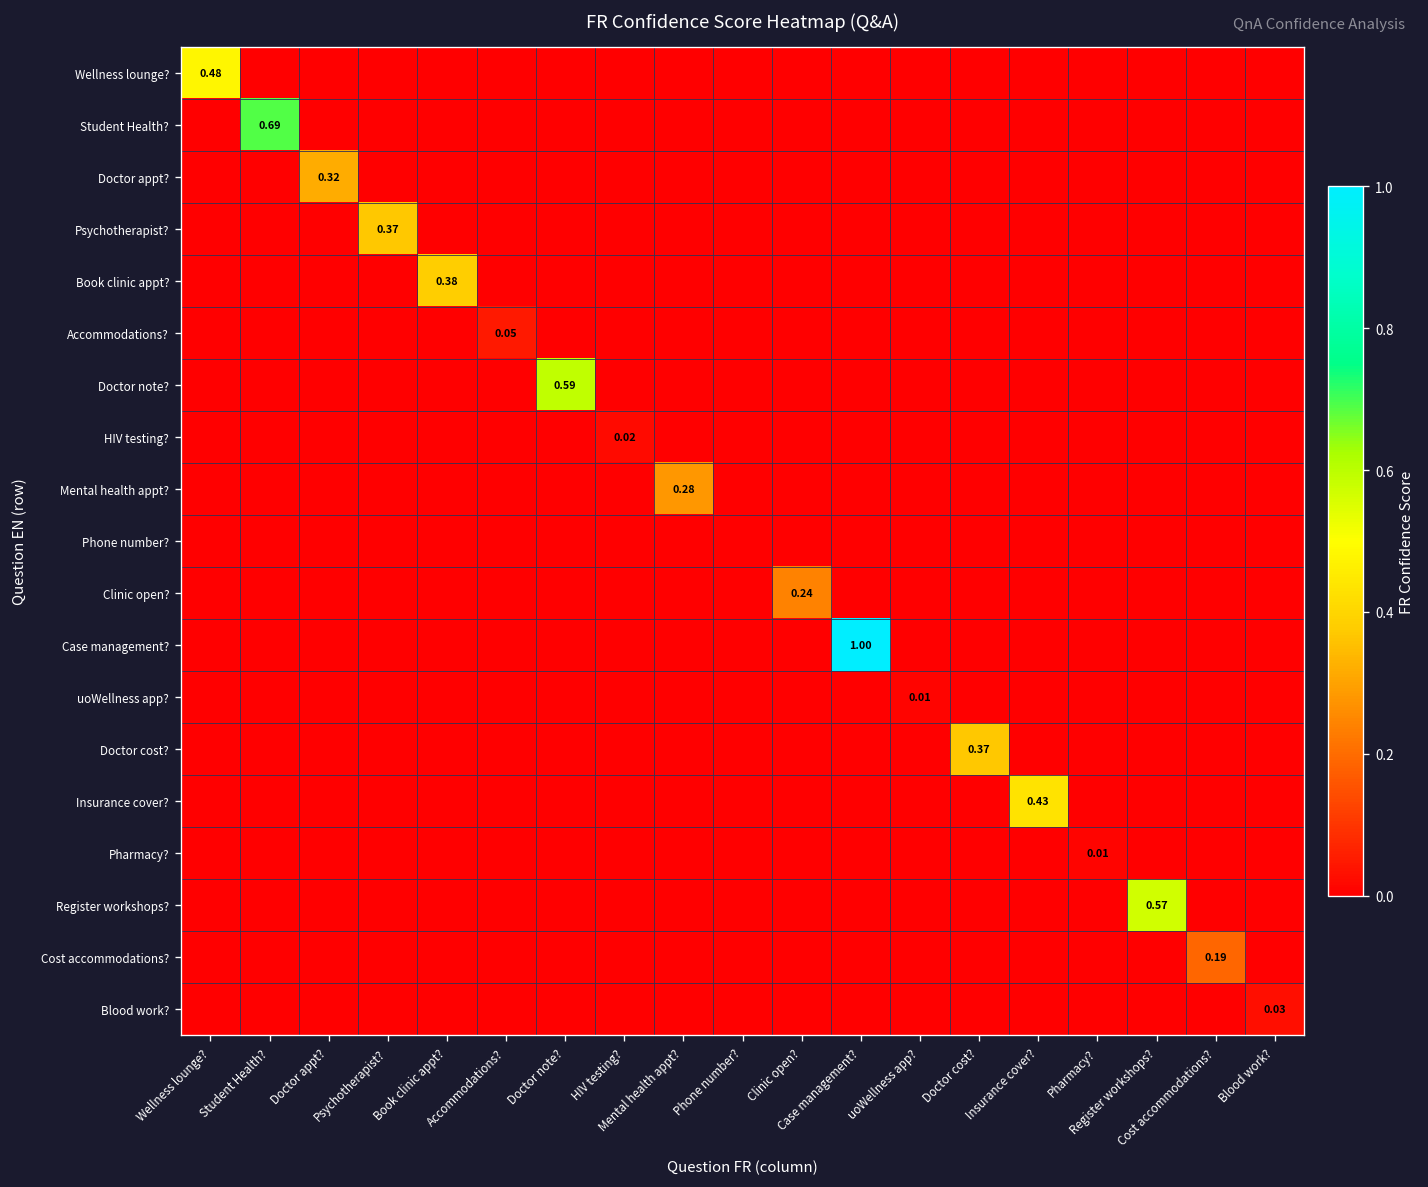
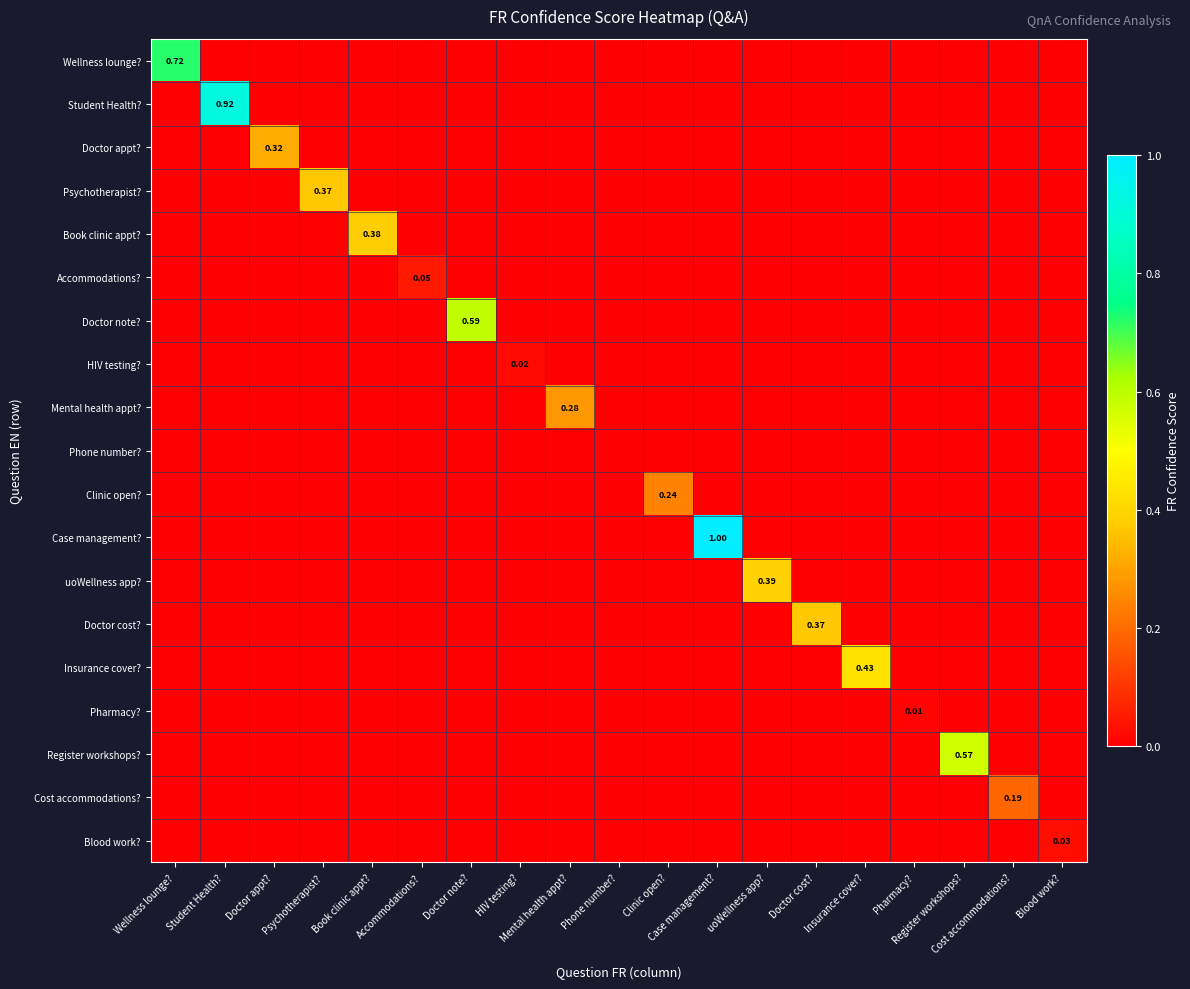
Wellness lounge?, Wellness lounge?: 0.48 -> 0.72
Student Health?, Student Health?: 0.69 -> 0.92
uoWellness app?, uoWellness app?: 0.01 -> 0.39
